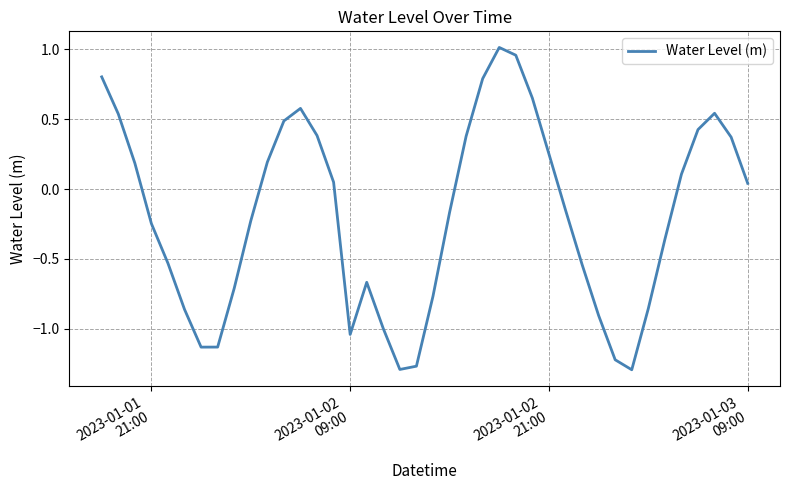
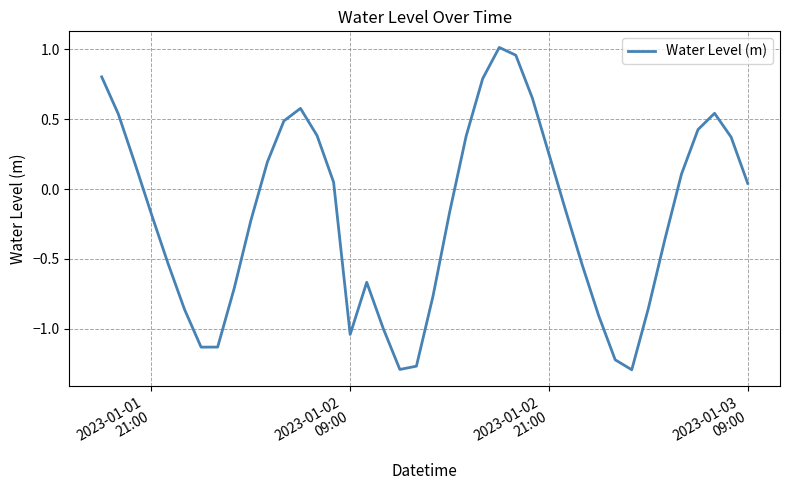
2023-01-01 21:00: -0.25 -> -0.18
